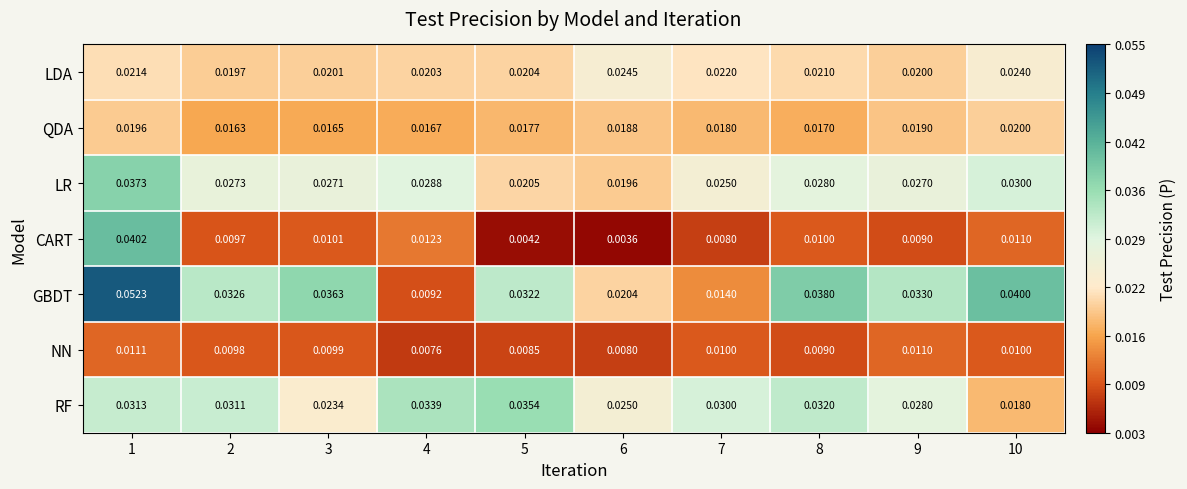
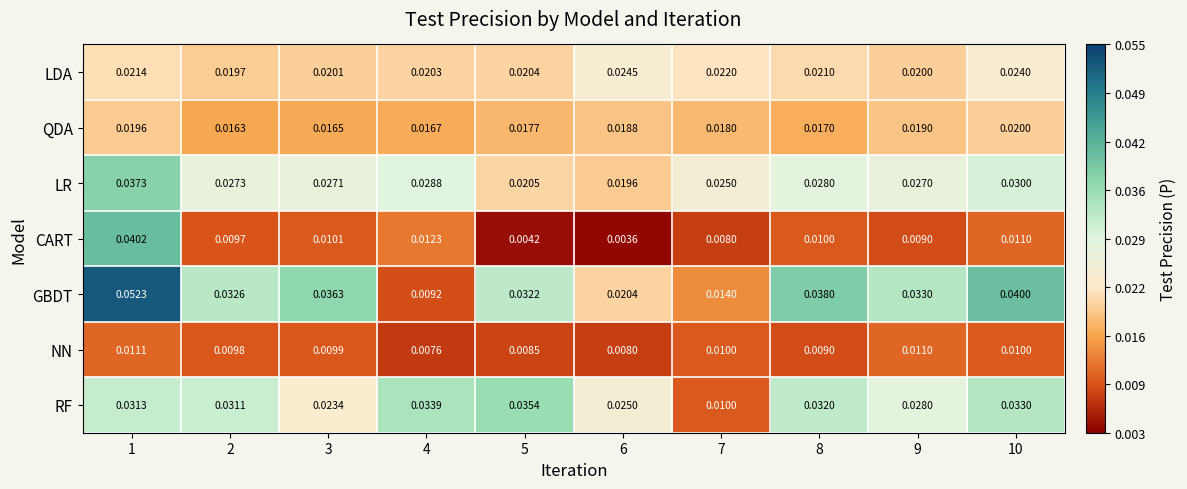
RF, 7: 0.0300 -> 0.0100
RF, 10: 0.0180 -> 0.0330
